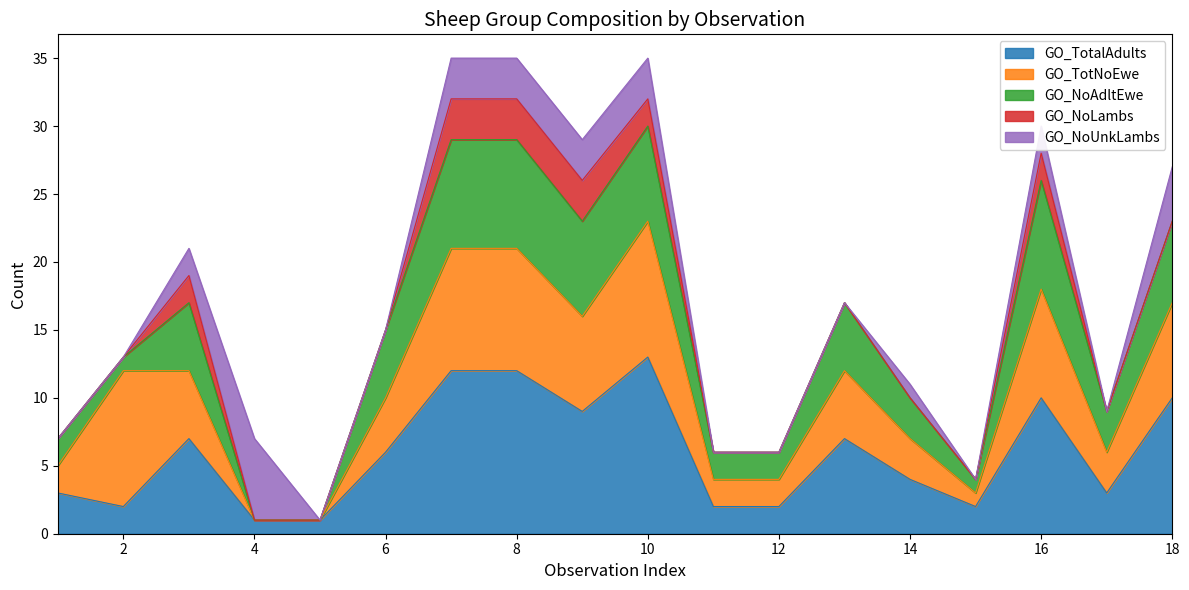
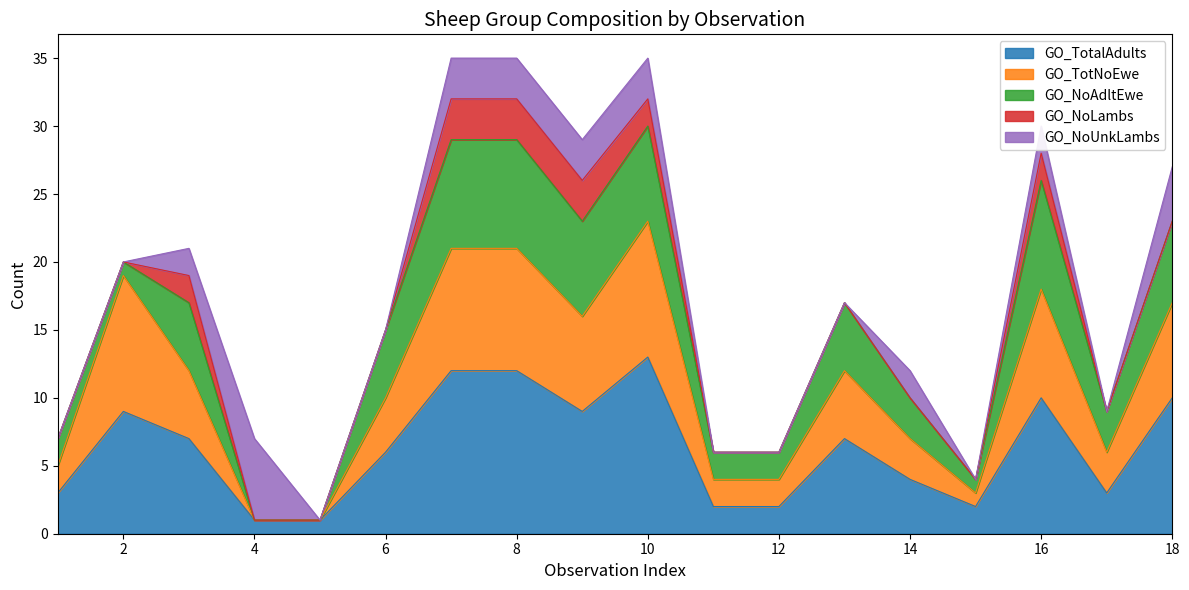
GO_TotalAdults, 2: 2 -> 9
GO_NoUnkLambs, 14: 1 -> 2
